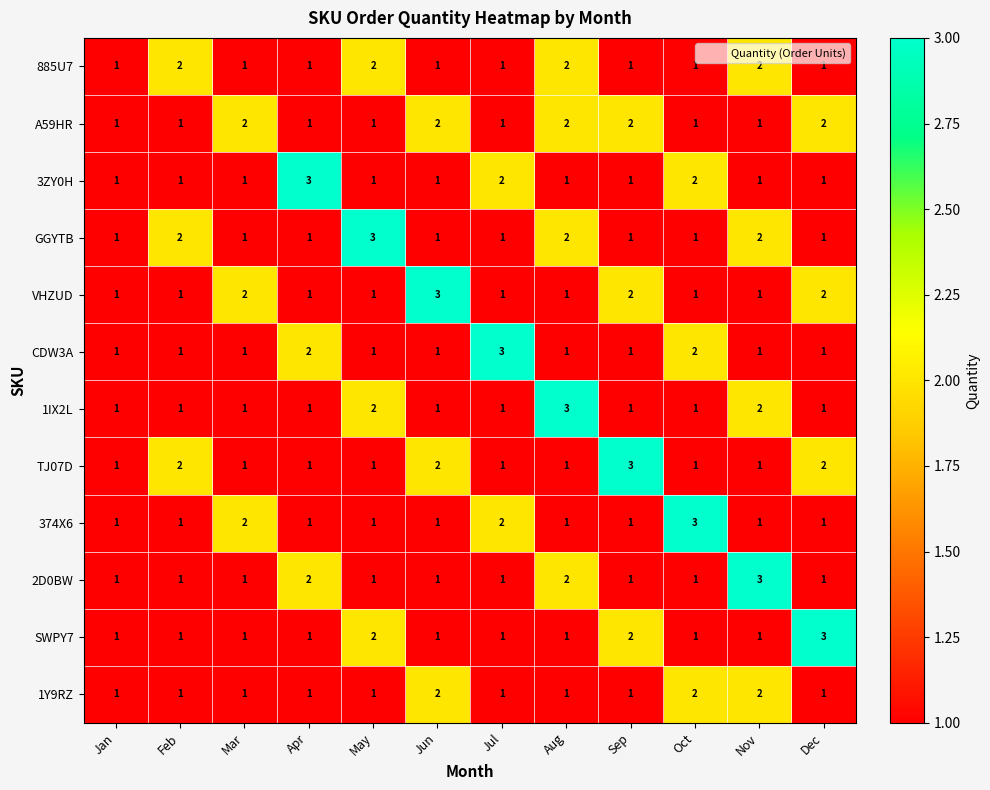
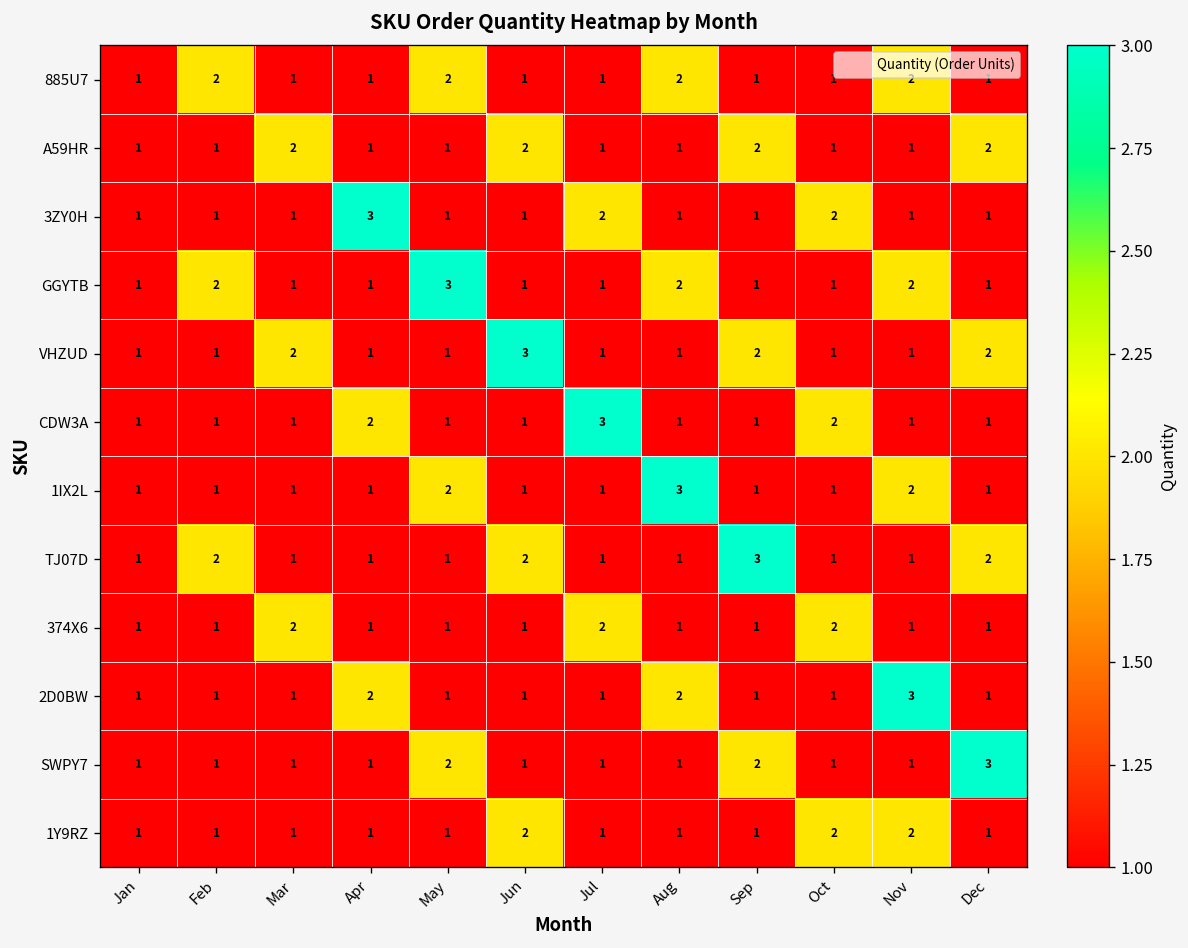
A59HR, Aug: 2 -> 1
374X6, Oct: 3 -> 2
